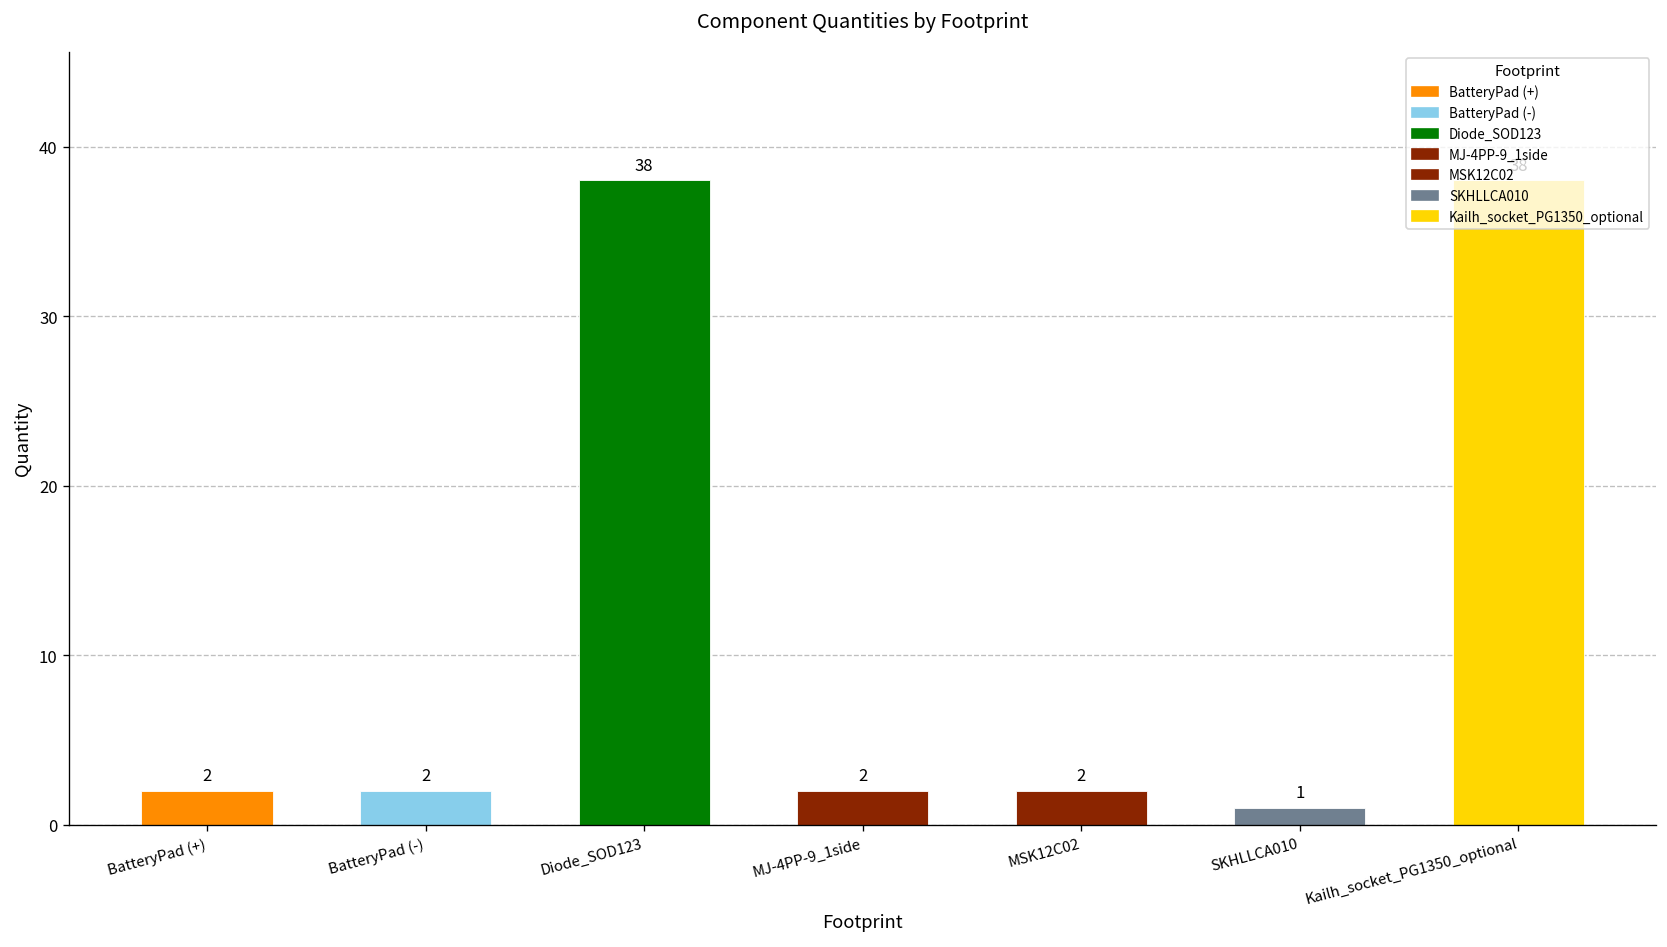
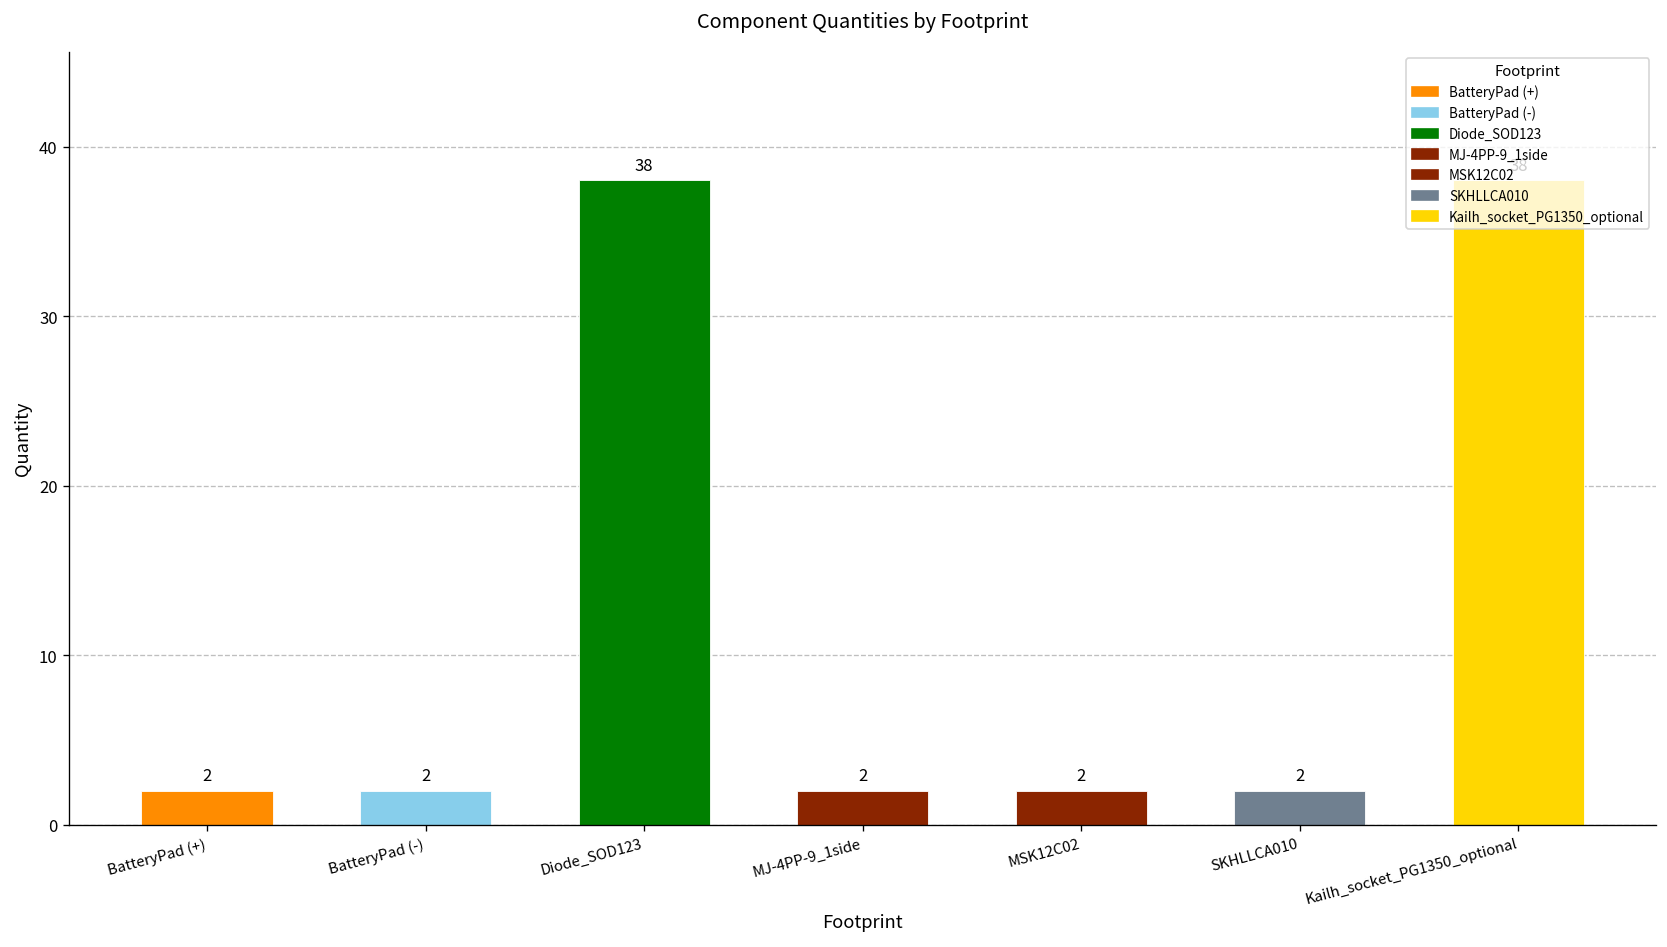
SKHLLCA010: 1 -> 2
